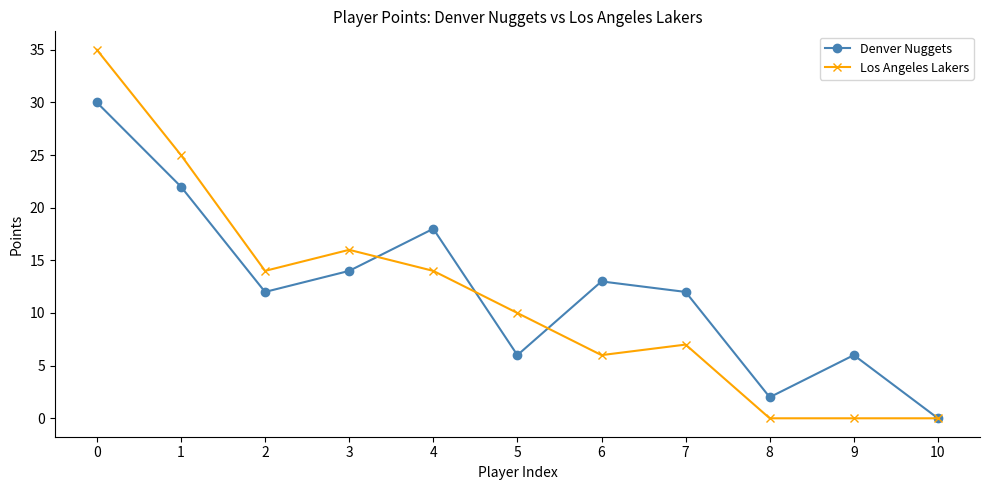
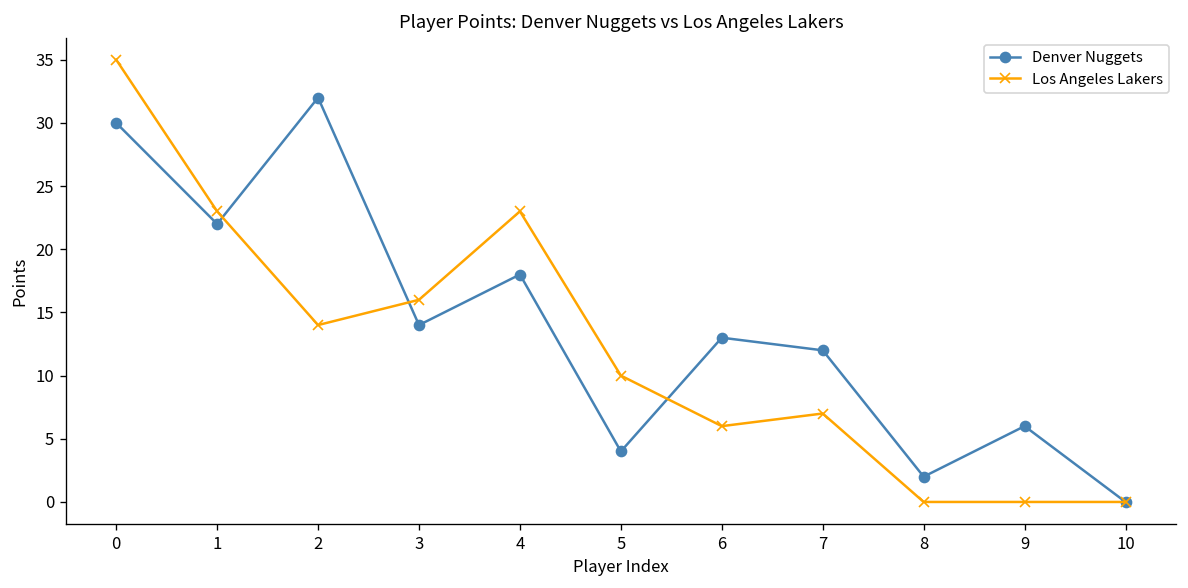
Los Angeles Lakers, 1: 25 -> 23
Denver Nuggets, 2: 12 -> 32
Los Angeles Lakers, 4: 14 -> 23
Denver Nuggets, 5: 6 -> 4
